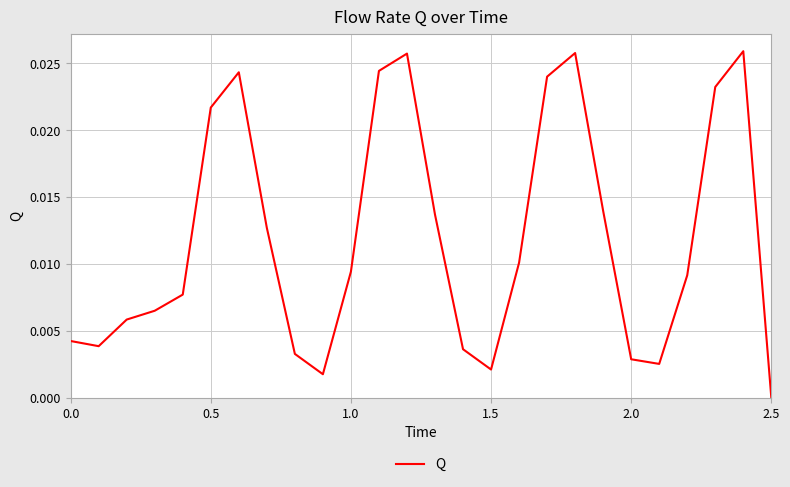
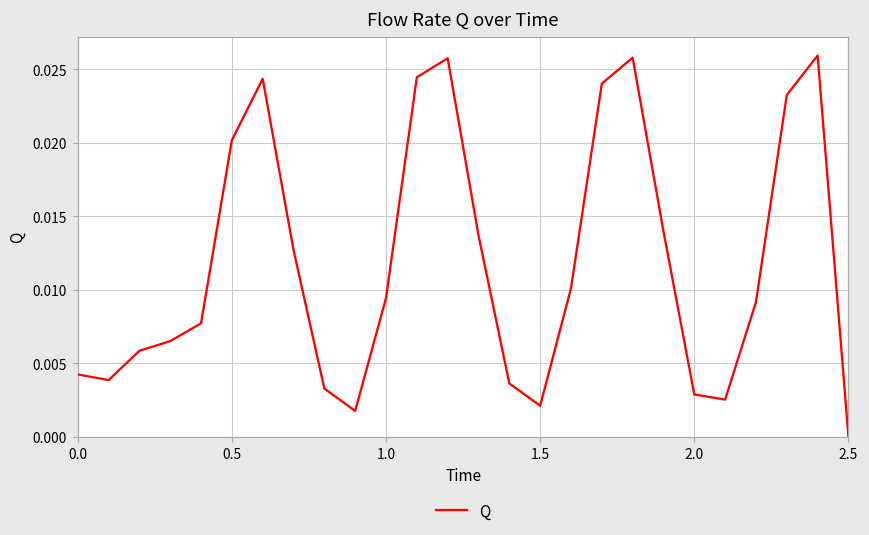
0.5: 0.0217 -> 0.0202
